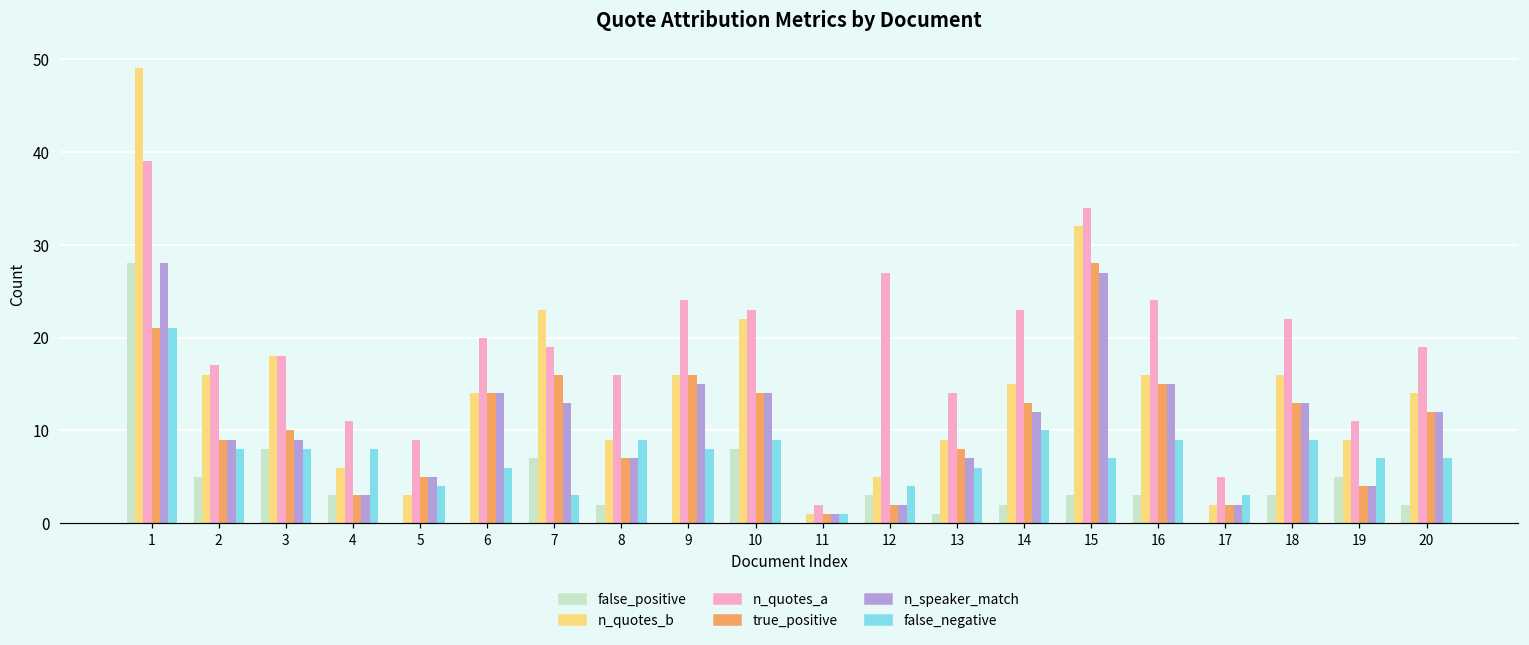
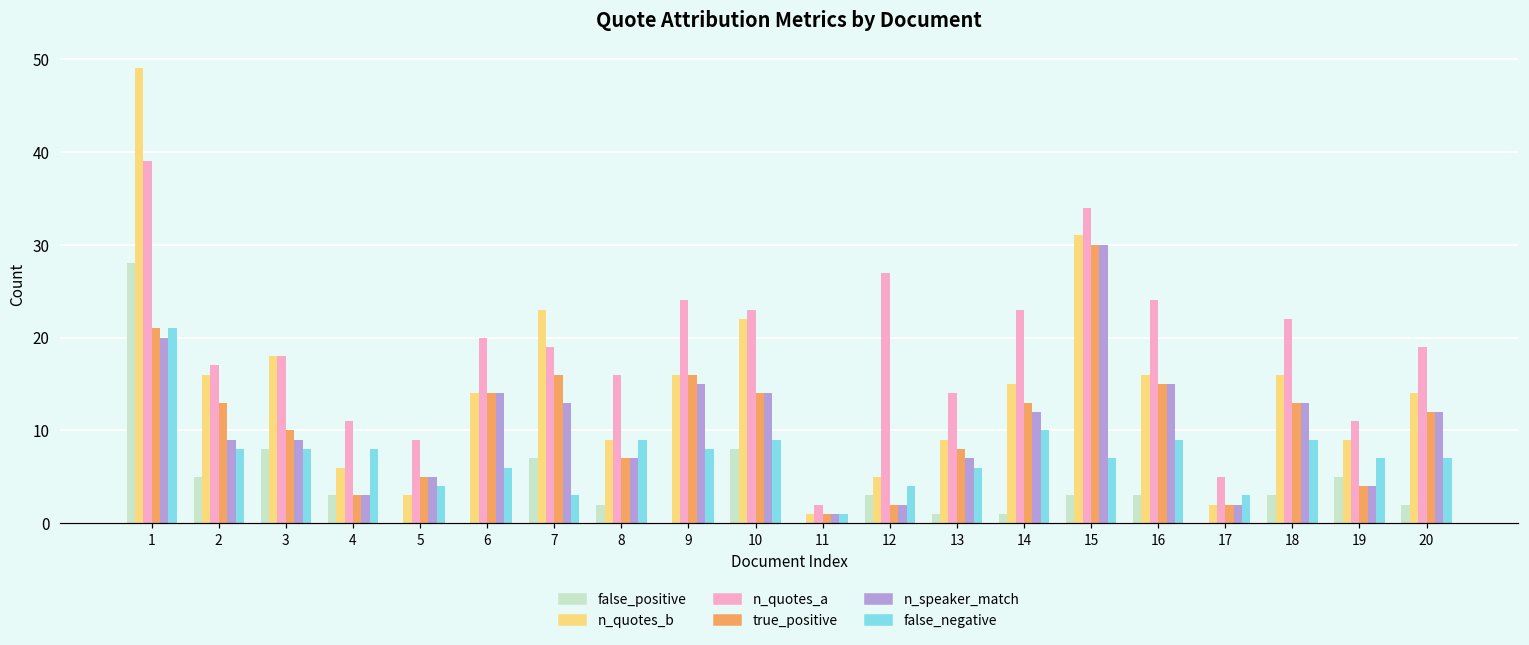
n_speaker_match, 1: 28 -> 20
true_positive, 2: 9 -> 13
false_positive, 14: 2 -> 1
n_quotes_b, 15: 32 -> 31
true_positive, 15: 28 -> 30
n_speaker_match, 15: 27 -> 30
